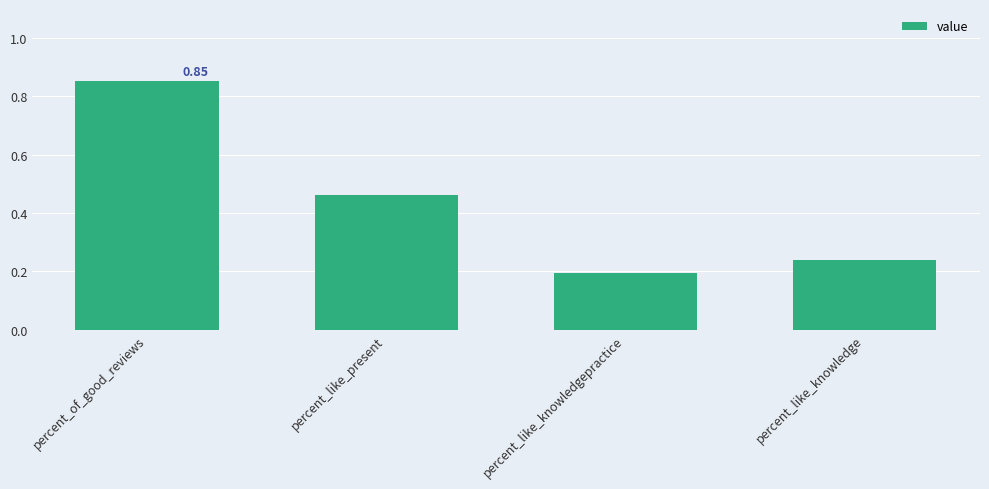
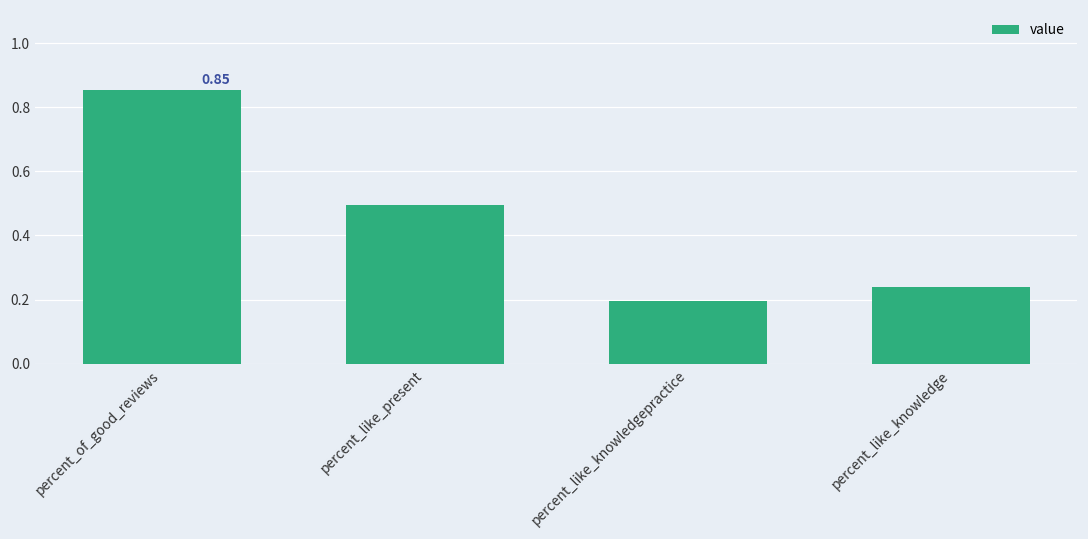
percent_like_present: 0.46 -> 0.49
